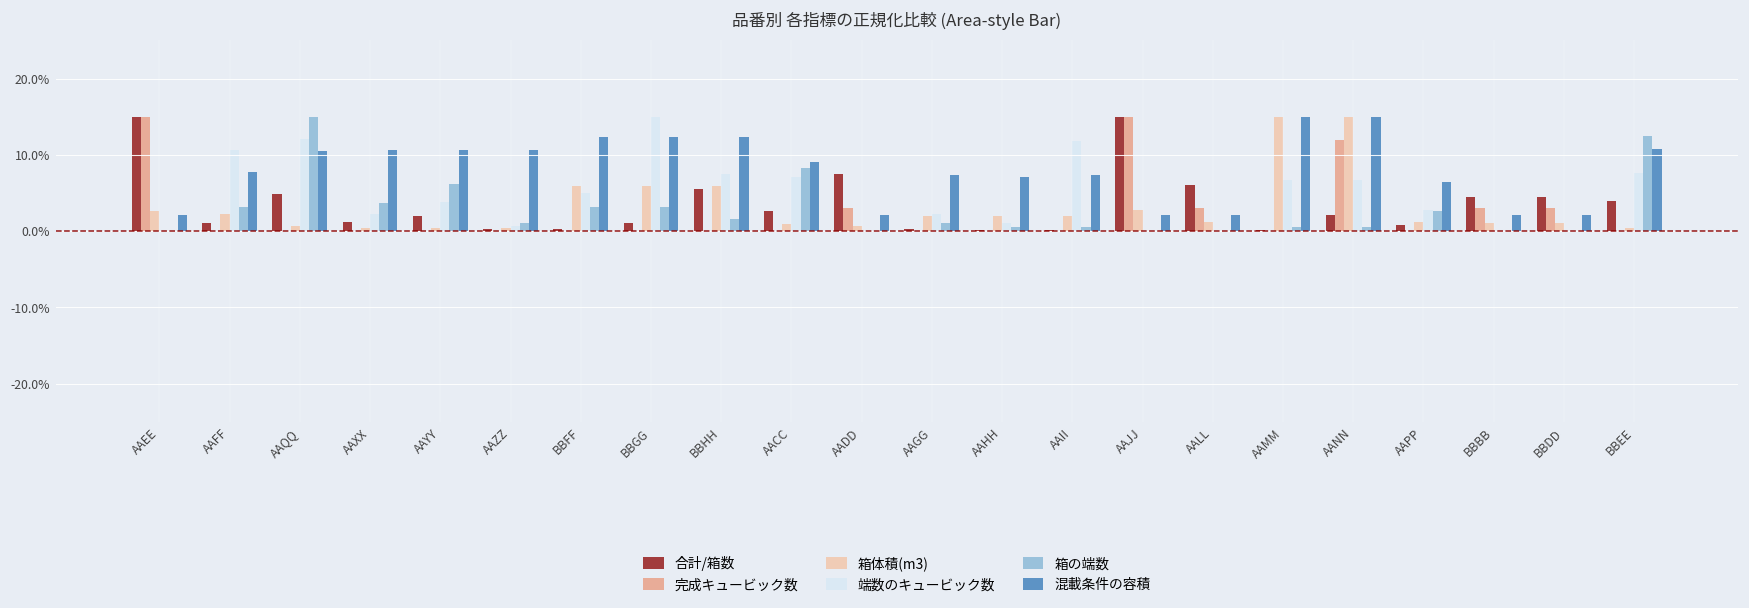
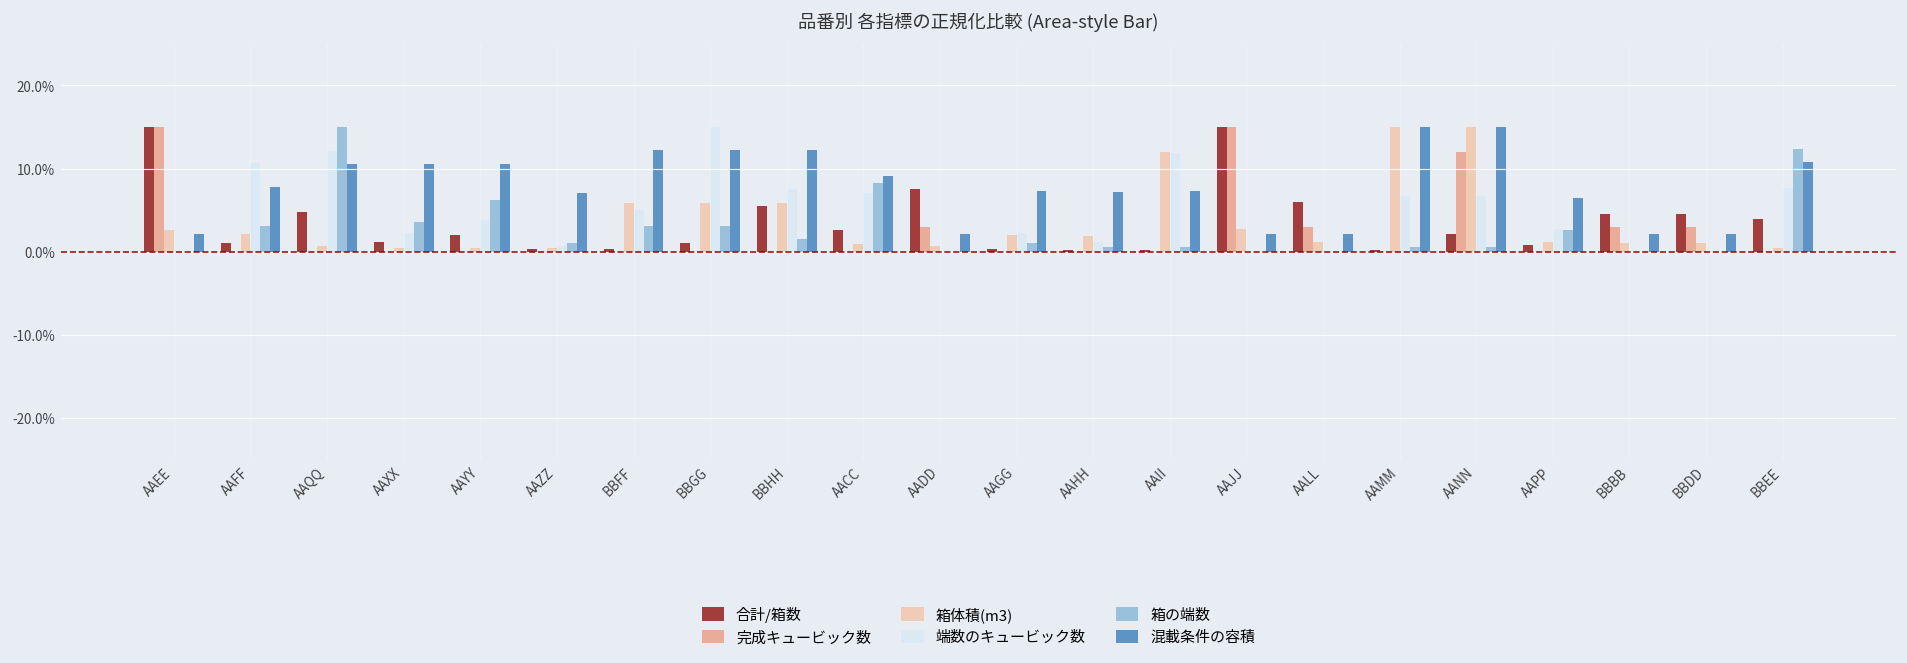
混載条件の容積, AAZZ: 11% -> 7%
箱体積(m3), AAII: 2% -> 12%
